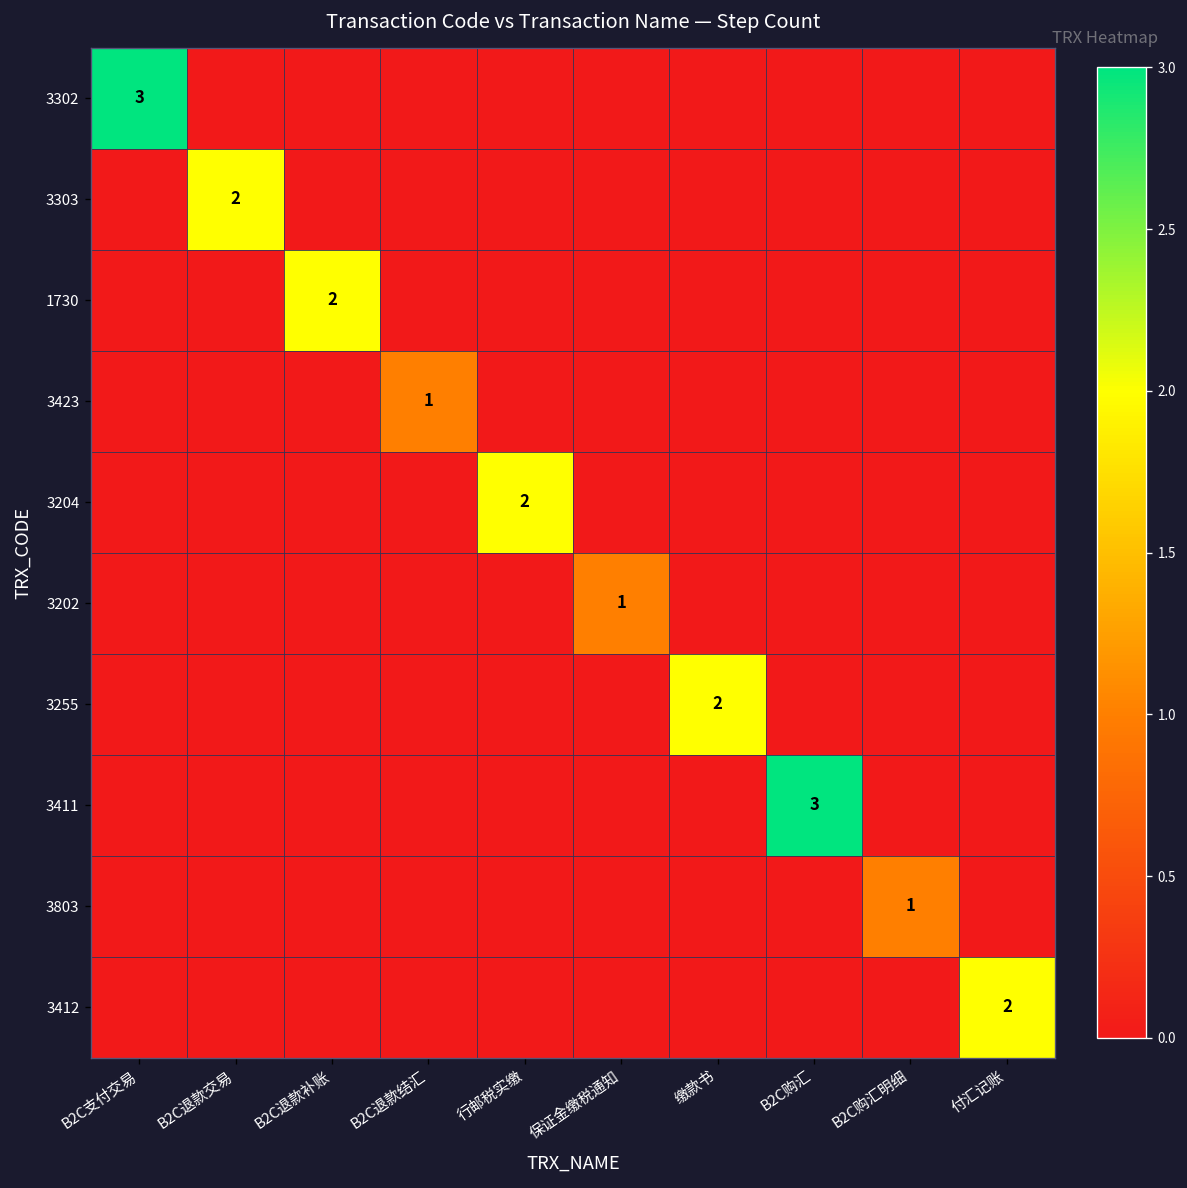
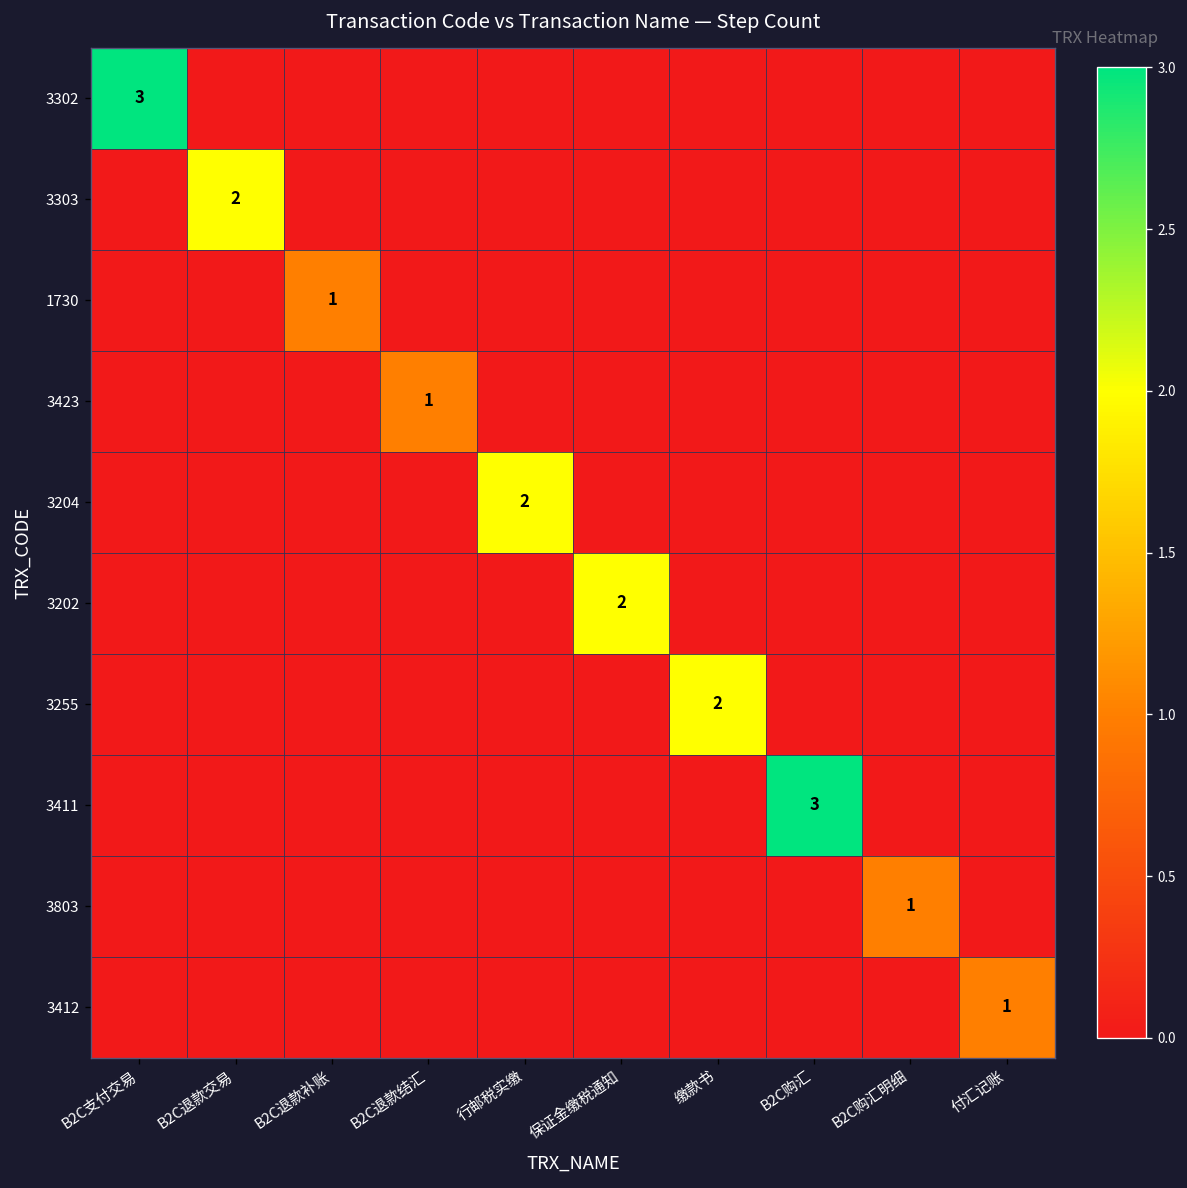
1730, B2C退款补账: 2 -> 1
3202, 保证金缴税通知: 1 -> 2
3412, 付汇记账: 2 -> 1
